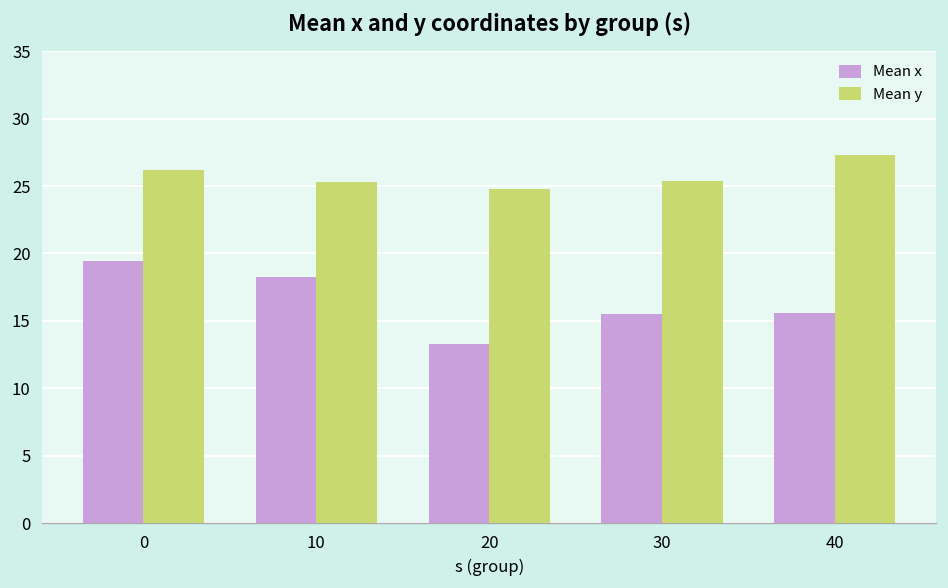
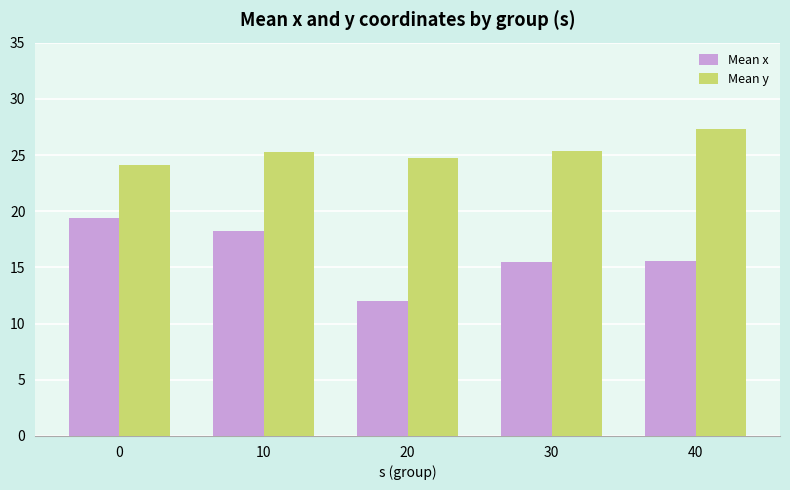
Mean y, 0: 26.2 -> 24.2
Mean x, 20: 13.3 -> 12.0
